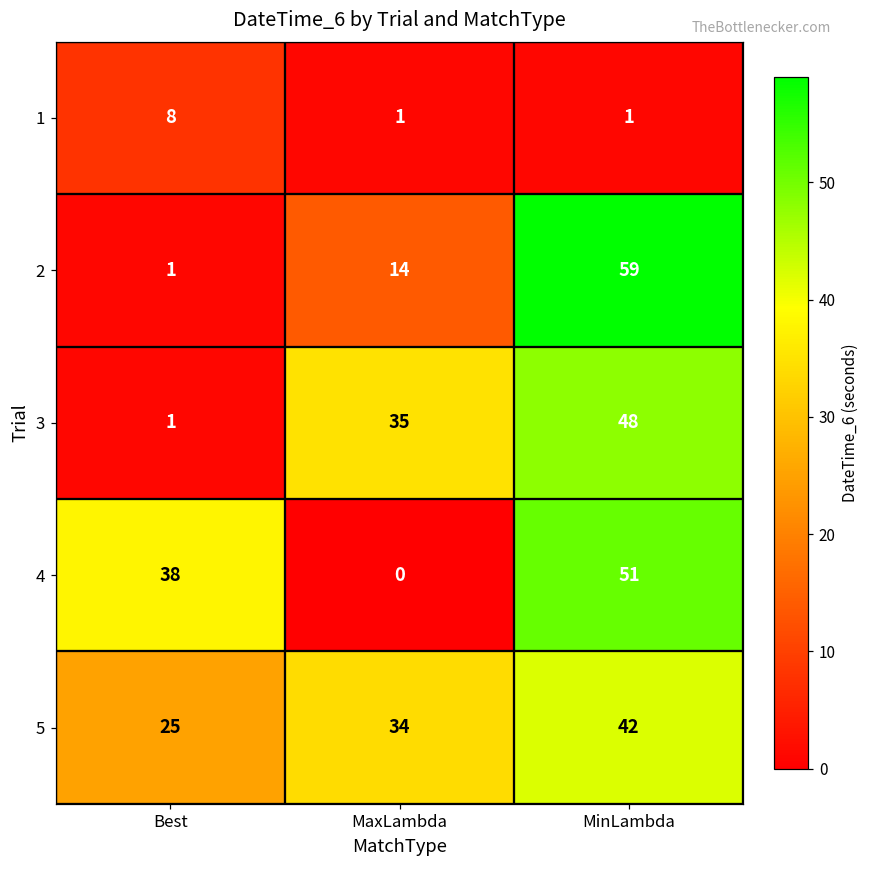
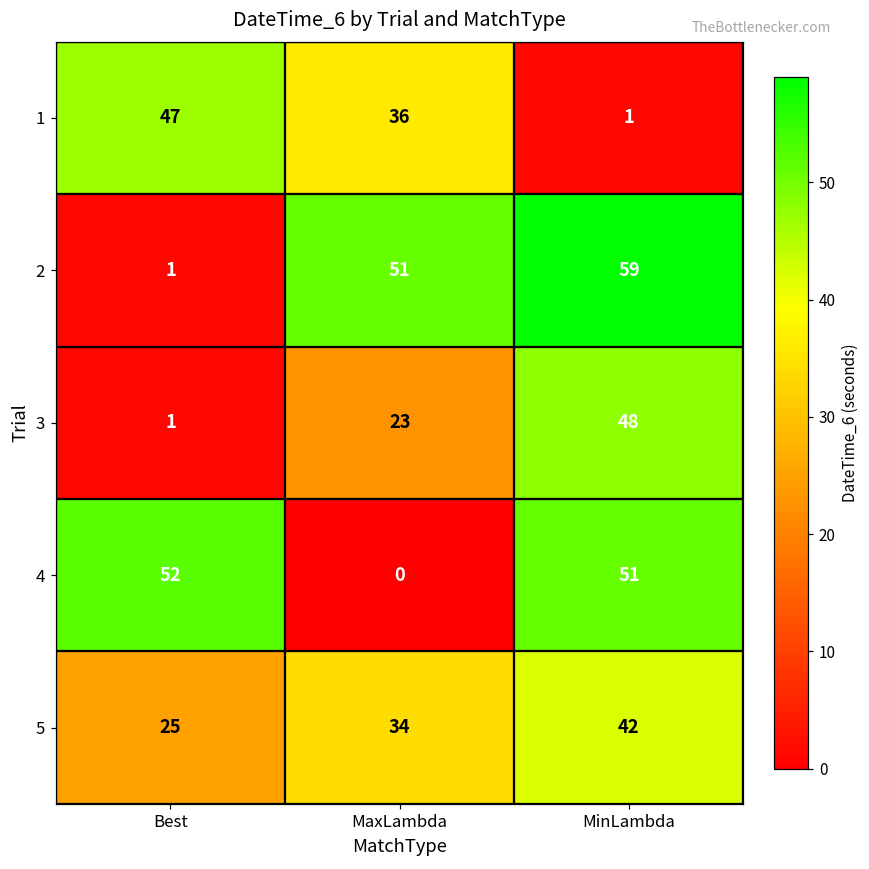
1, Best: 8 -> 47
1, MaxLambda: 1 -> 36
2, MaxLambda: 14 -> 51
3, MaxLambda: 35 -> 23
4, Best: 38 -> 52
